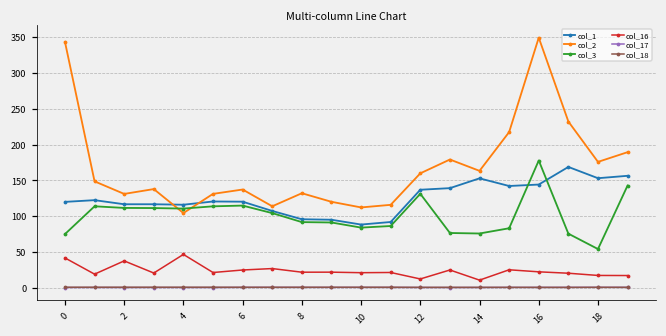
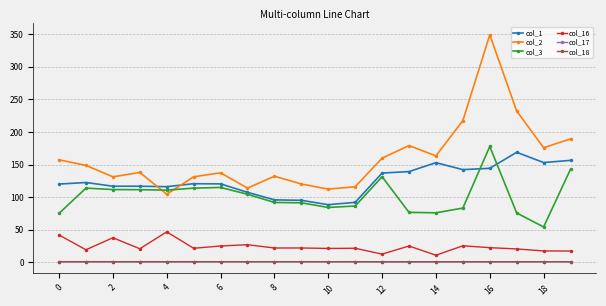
col_2, 0: 340 -> 160
